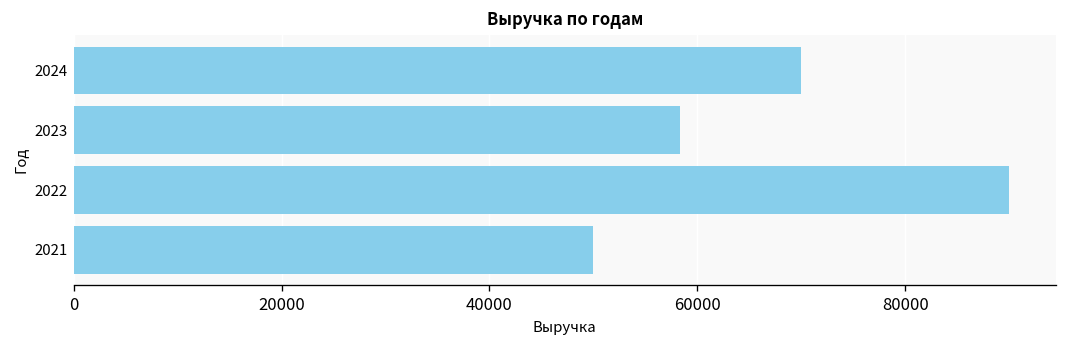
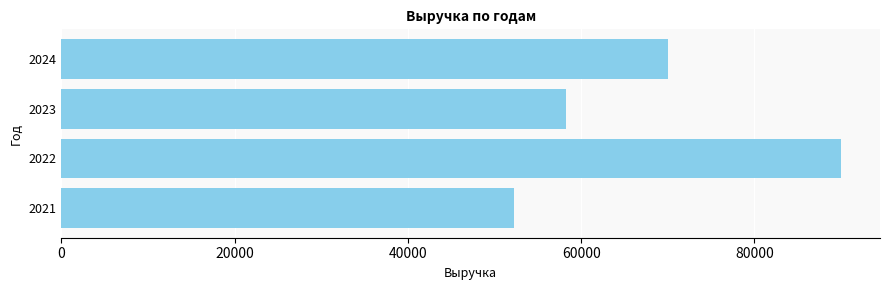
2021: 50000 -> 52000
